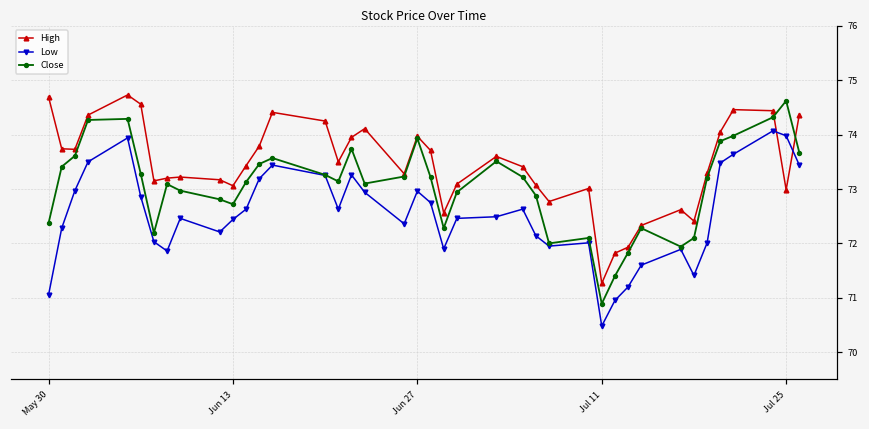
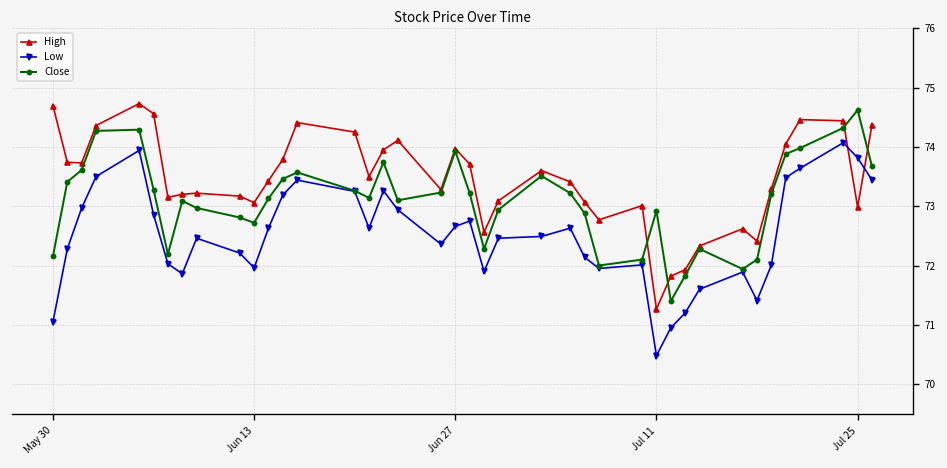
Close, May 30: 72.4 -> 72.2
Low, Jun 13: 72.4 -> 72.0
Low, Jun 27: 73.0 -> 72.7
Close, Jul 11: 70.9 -> 72.9
Low, Jul 25: 74.0 -> 73.8
